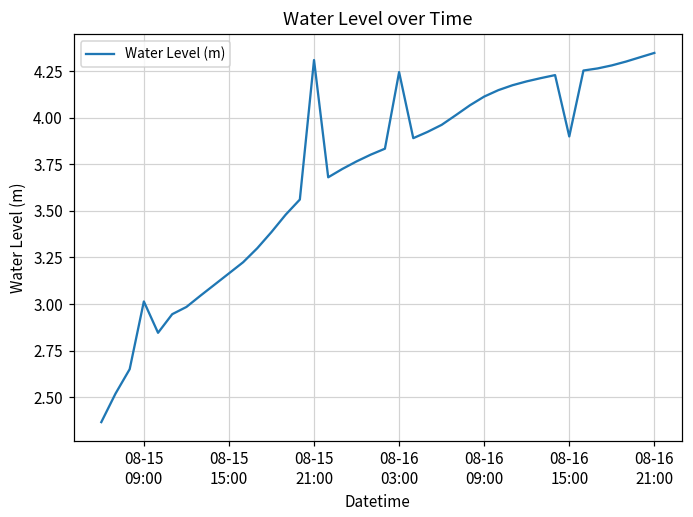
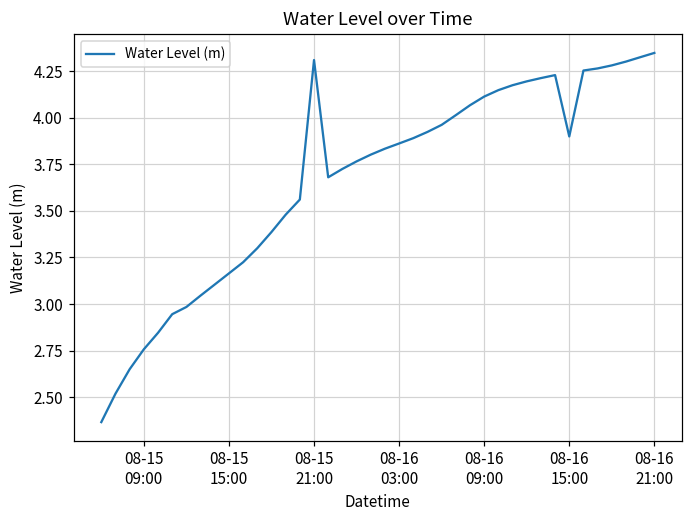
08-15 09:00: 3.01 -> 2.76
08-16 03:00: 4.24 -> 3.86
